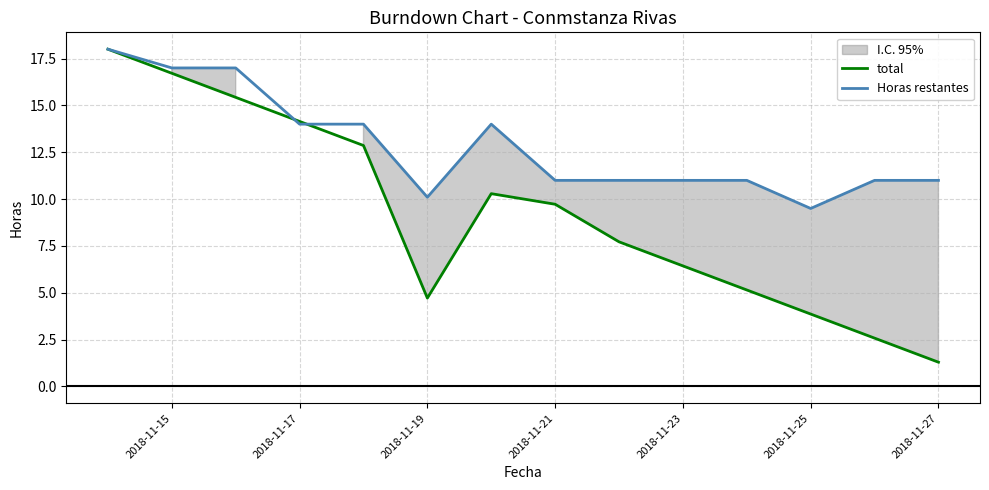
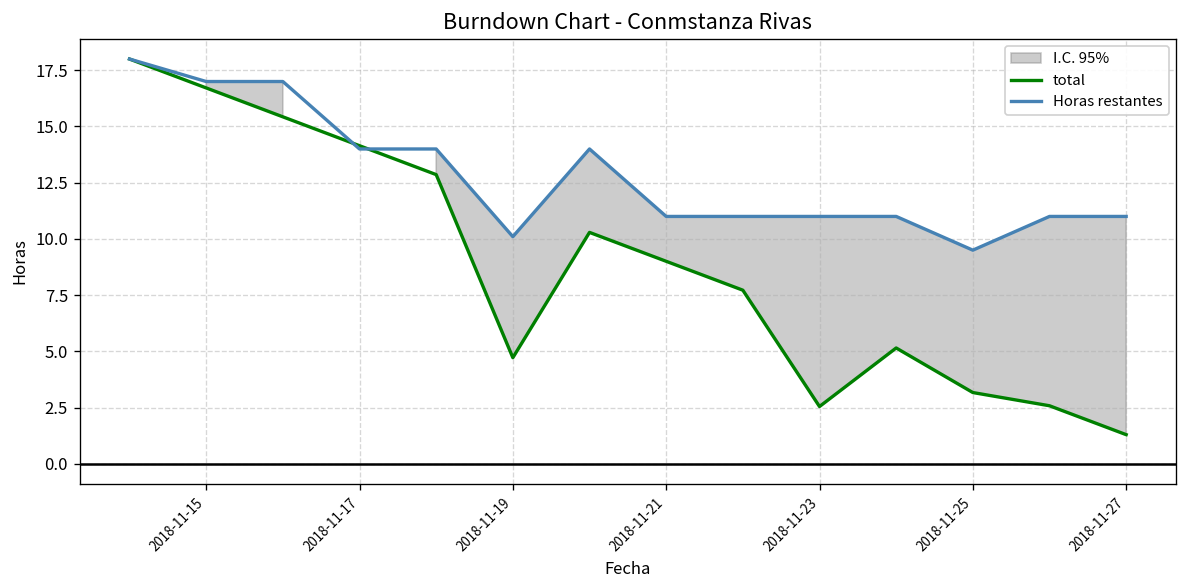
total, 2018-11-21: 9.7 -> 9.0
total, 2018-11-23: 6.4 -> 2.5
total, 2018-11-25: 3.9 -> 3.2
